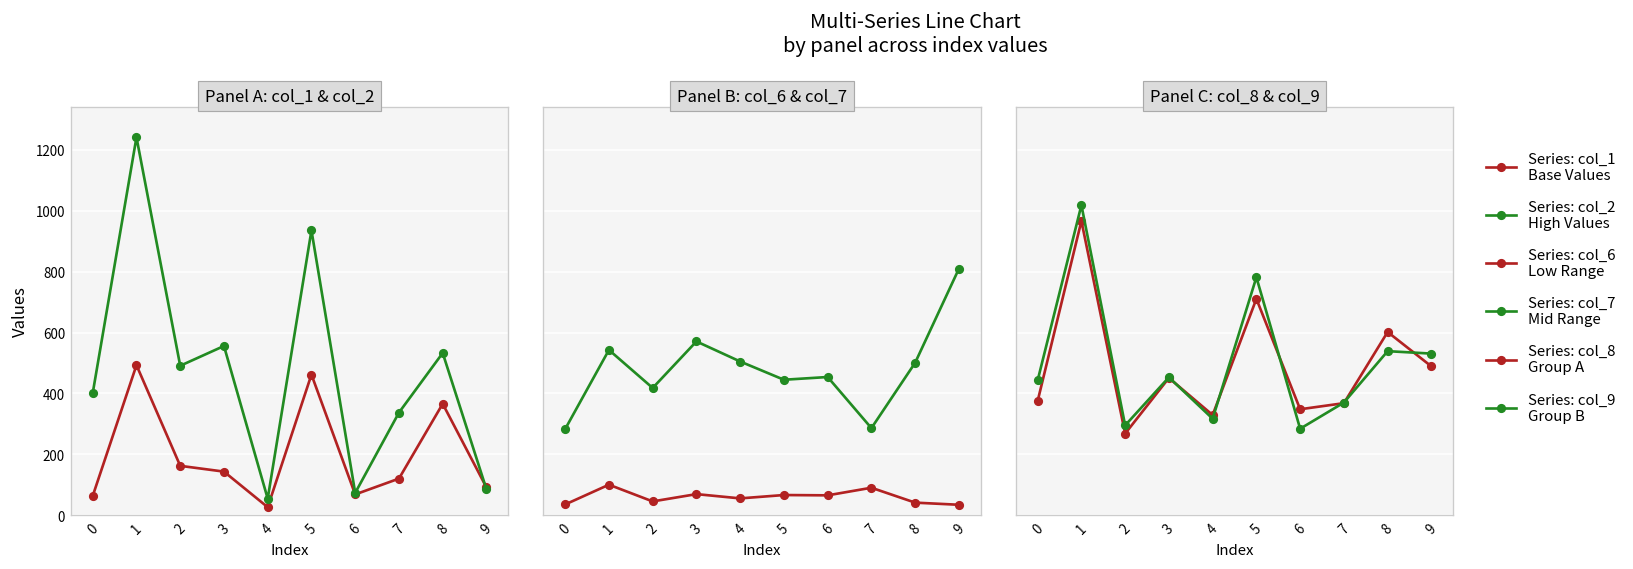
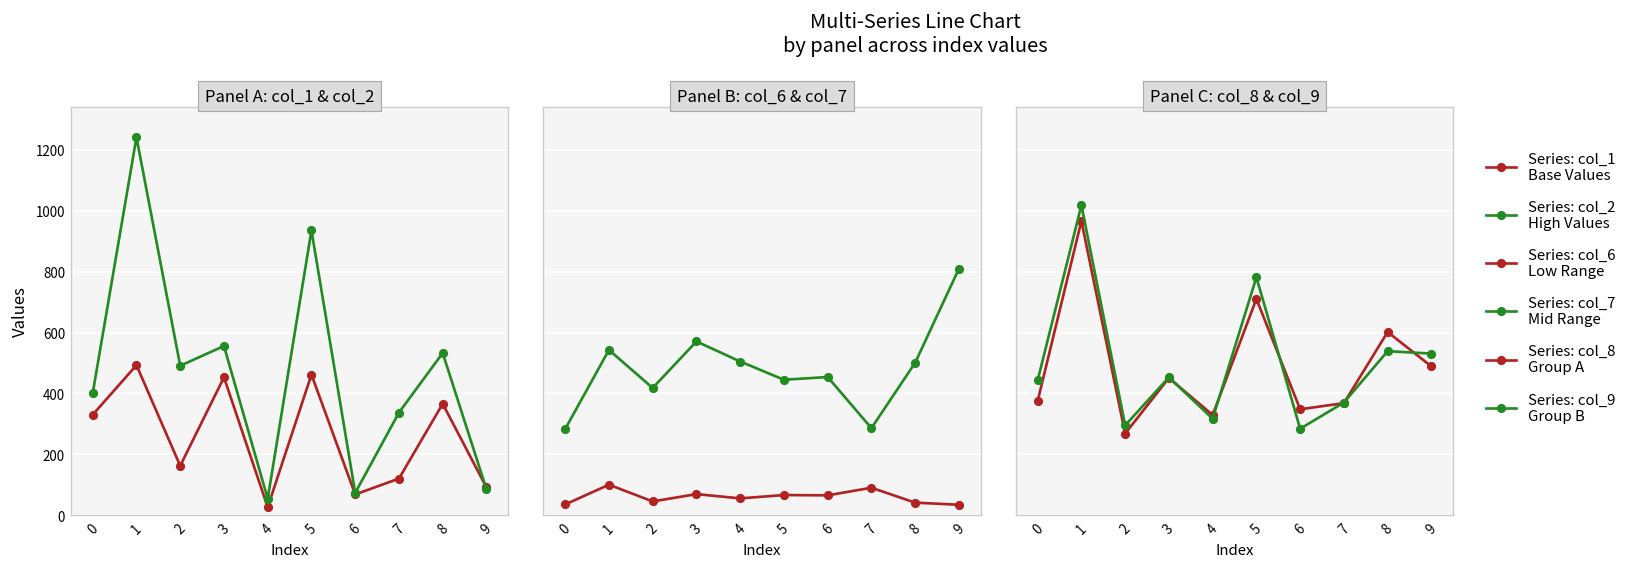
Panel A: col_1 & col_2, Series: col_1 Base Values, 0: 60 -> 330
Panel A: col_1 & col_2, Series: col_1 Base Values, 3: 140 -> 450
